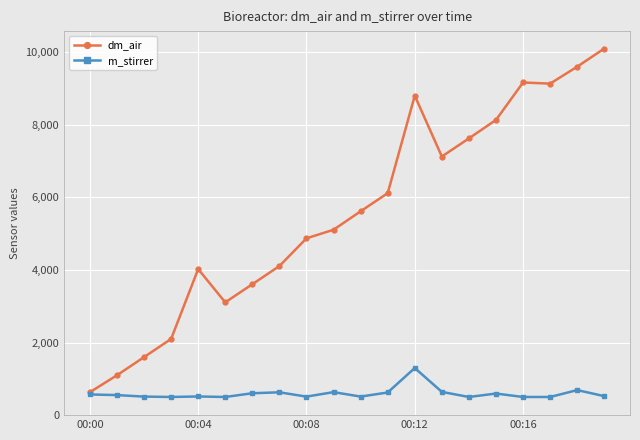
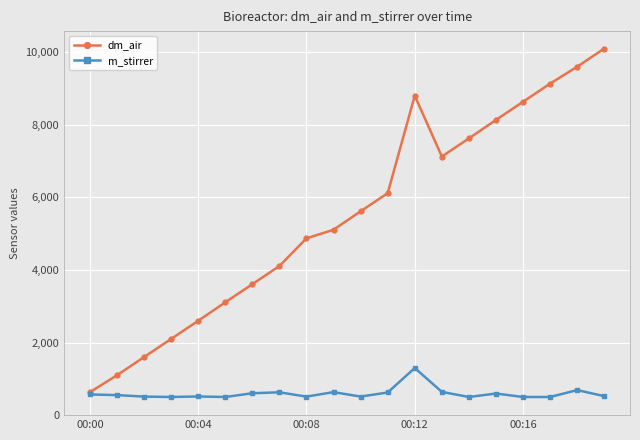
dm_air, 00:04: 4,000 -> 2,600
dm_air, 00:16: 9,200 -> 8,600
